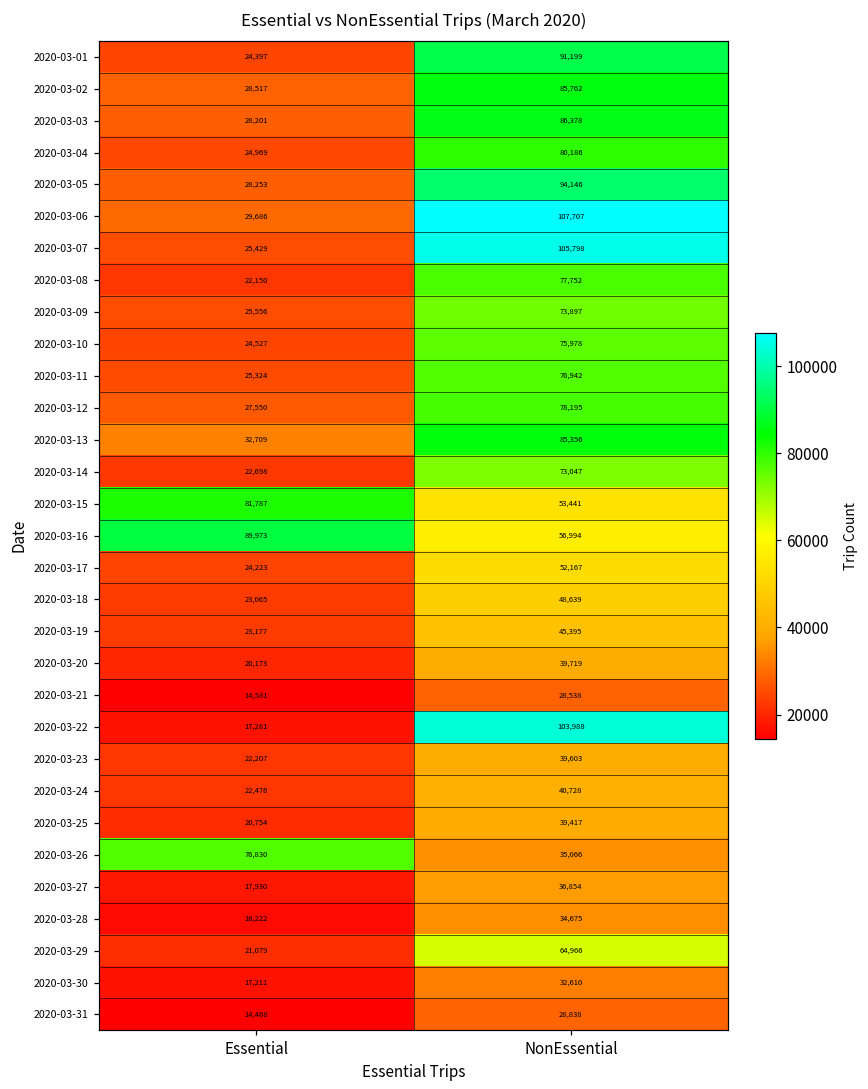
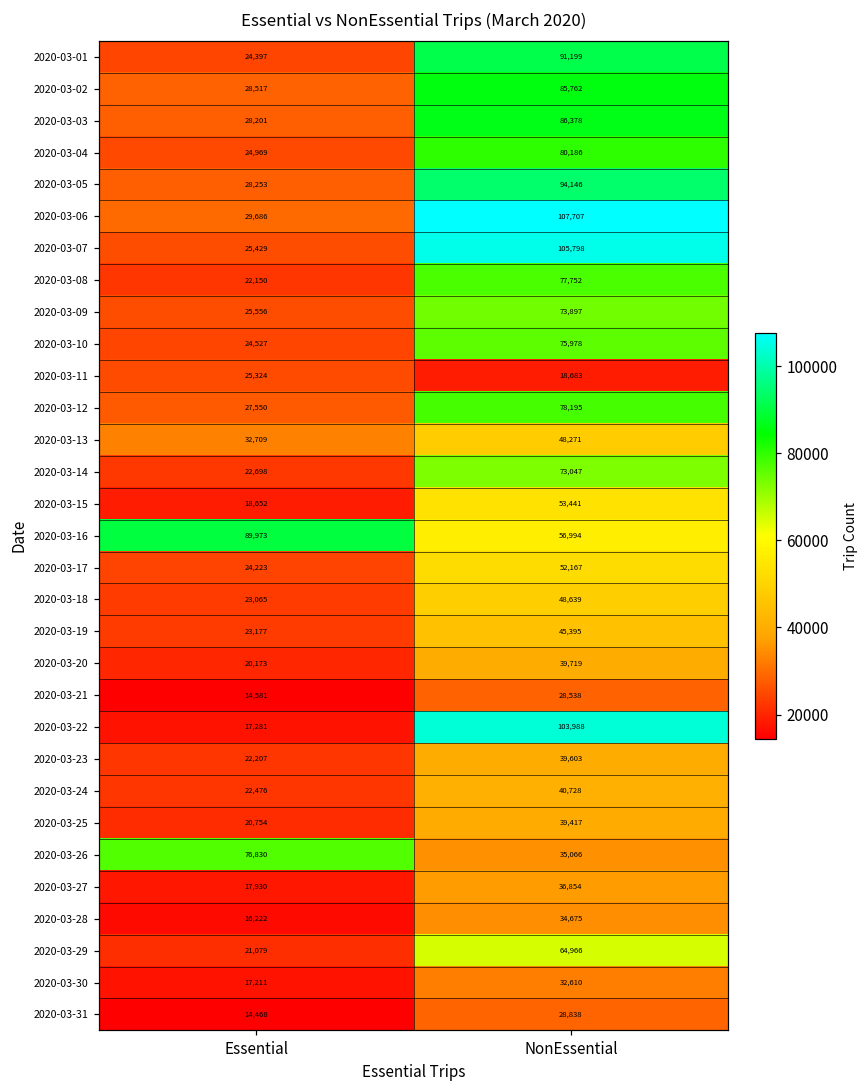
2020-03-11, NonEssential: 76,942 -> 18,683
2020-03-13, NonEssential: 85,356 -> 48,271
2020-03-15, Essential: 81,787 -> 18,652
